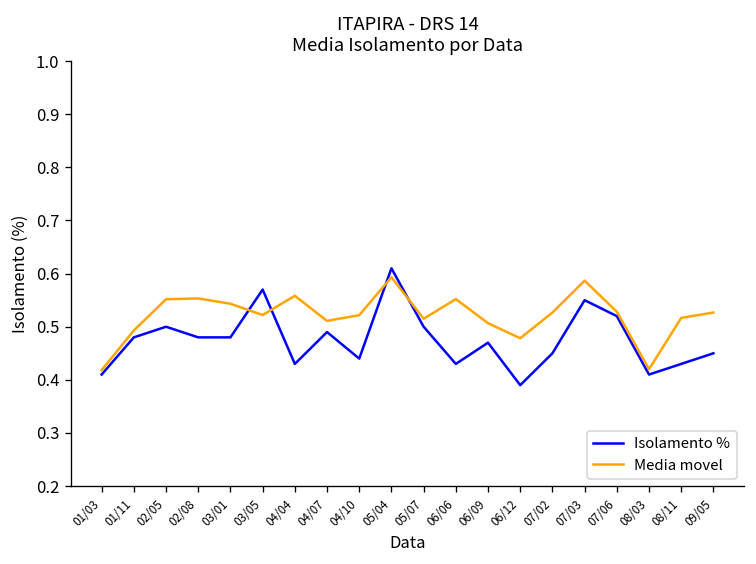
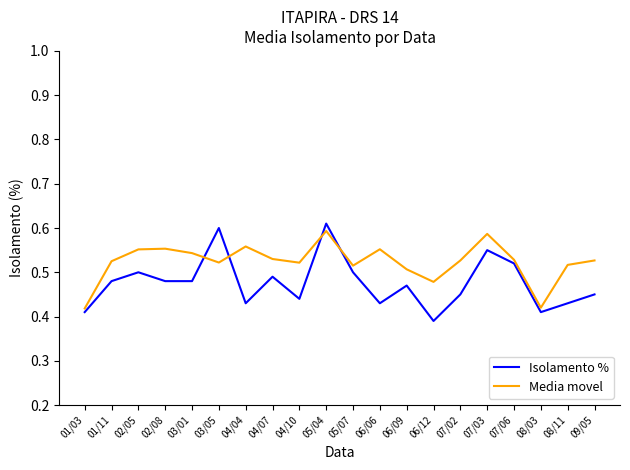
Media movel, 01/11: 0.49 -> 0.53
Isolamento %, 03/05: 0.57 -> 0.60
Media movel, 04/07: 0.51 -> 0.53
